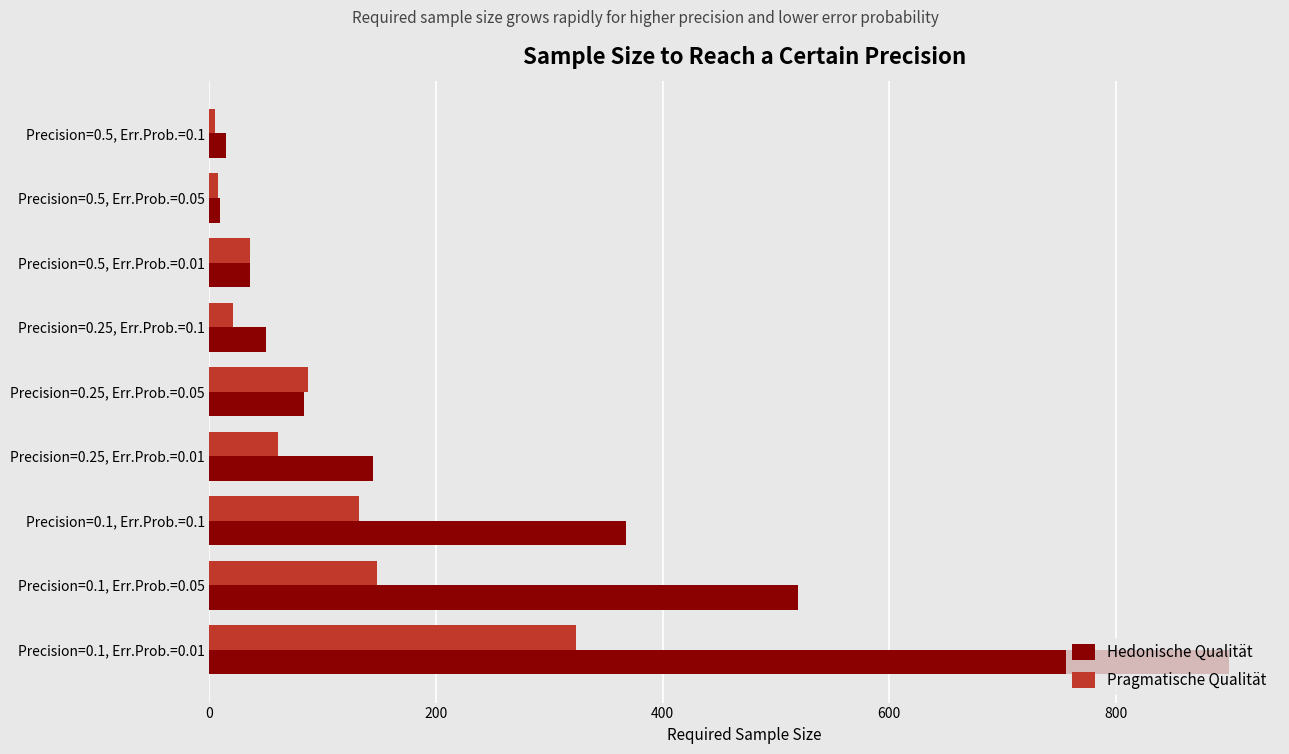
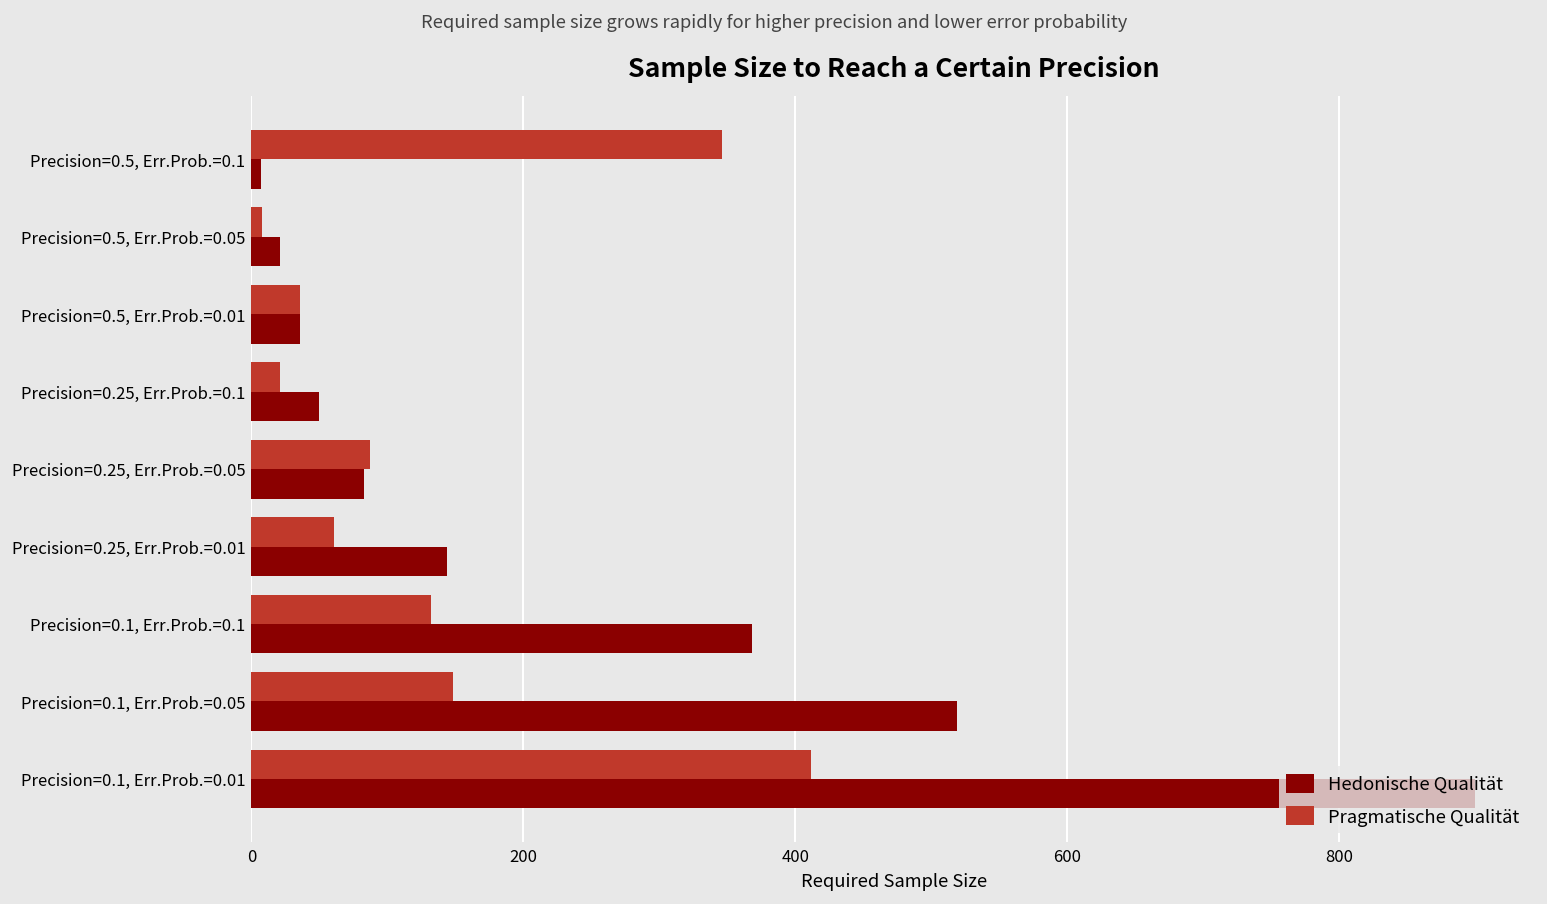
Pragmatische Qualität, Precision=0.5, Err.Prob.=0.1: 5 -> 346
Hedonische Qualität, Precision=0.5, Err.Prob.=0.1: 15 -> 7
Hedonische Qualität, Precision=0.5, Err.Prob.=0.05: 10 -> 21
Pragmatische Qualität, Precision=0.1, Err.Prob.=0.01: 323 -> 411
